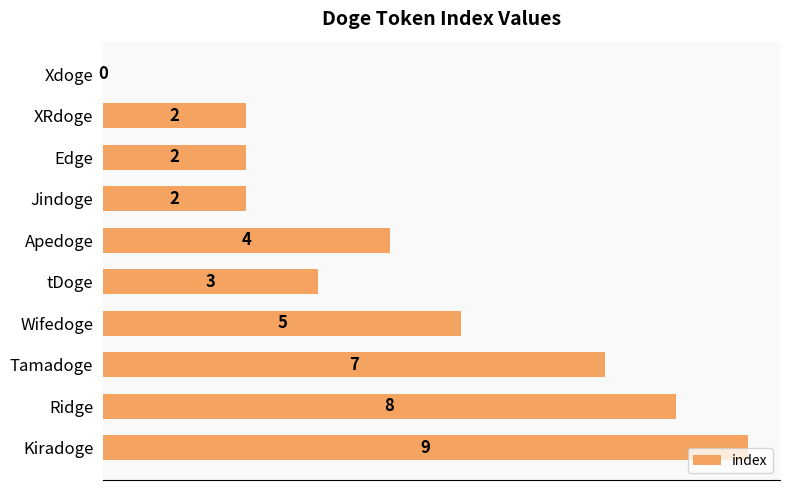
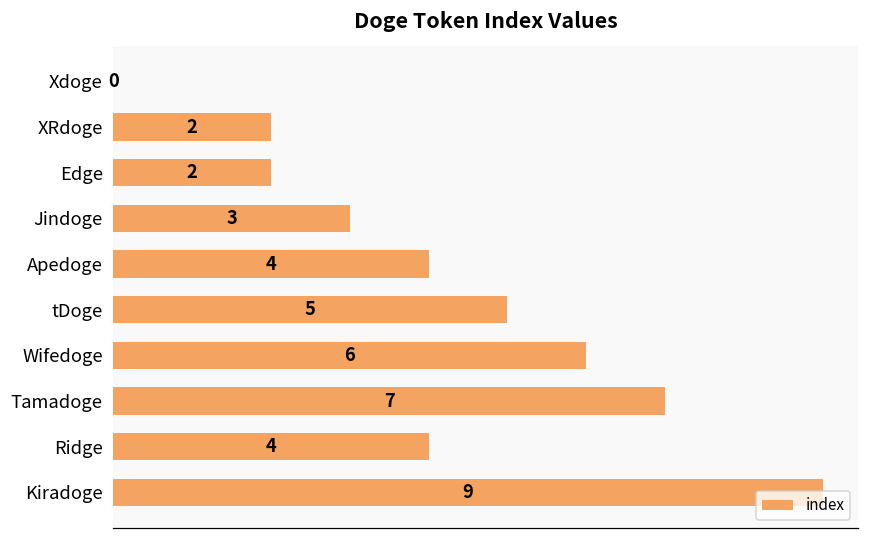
Jindoge: 2 -> 3
tDoge: 3 -> 5
Wifedoge: 5 -> 6
Ridge: 8 -> 4
